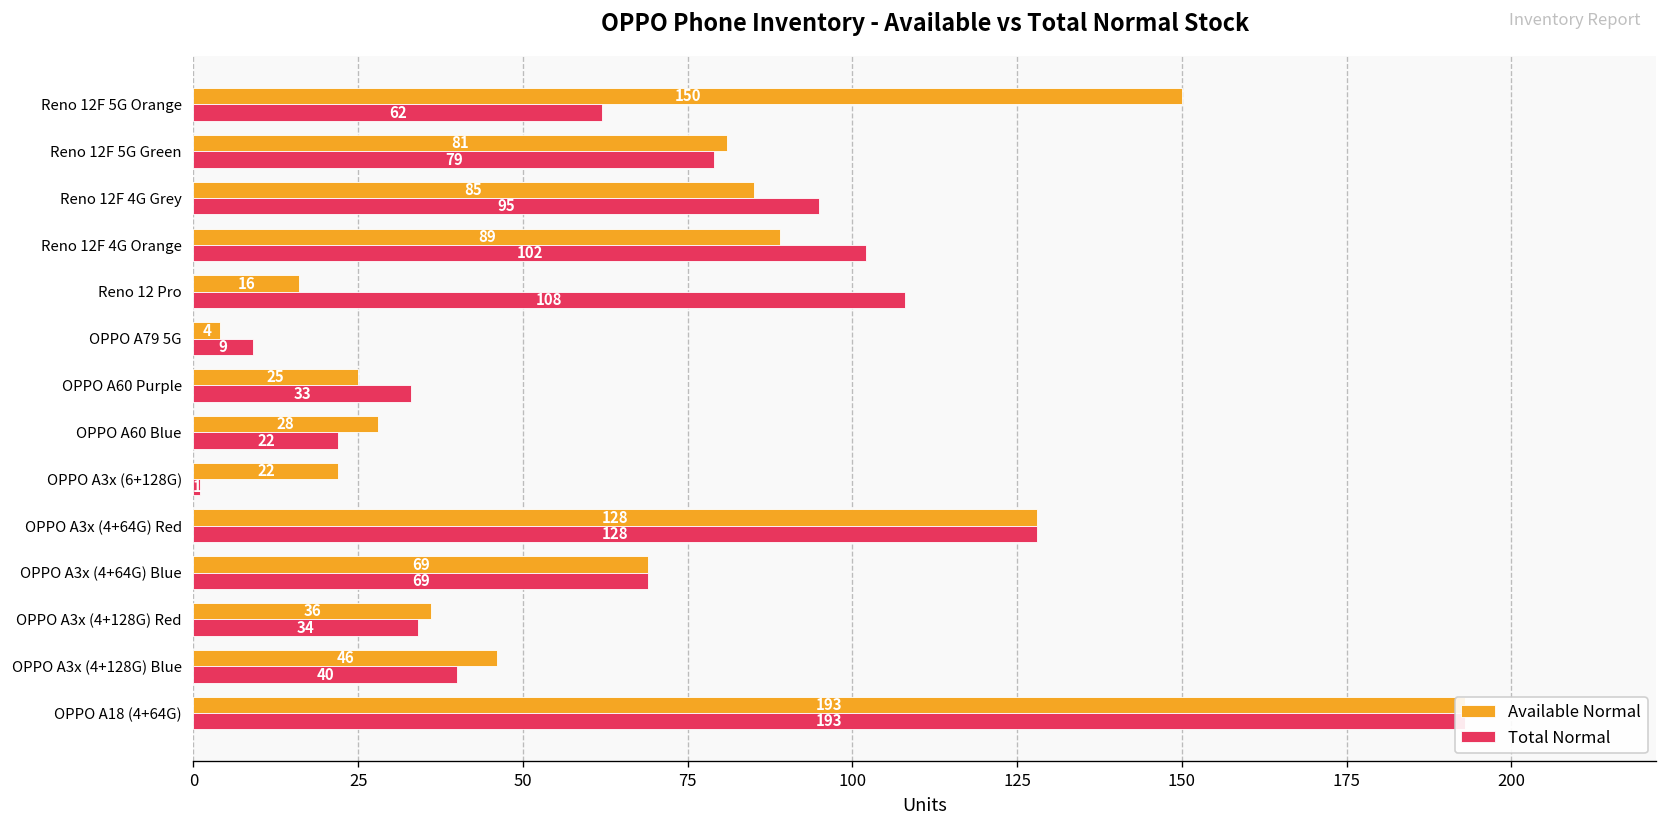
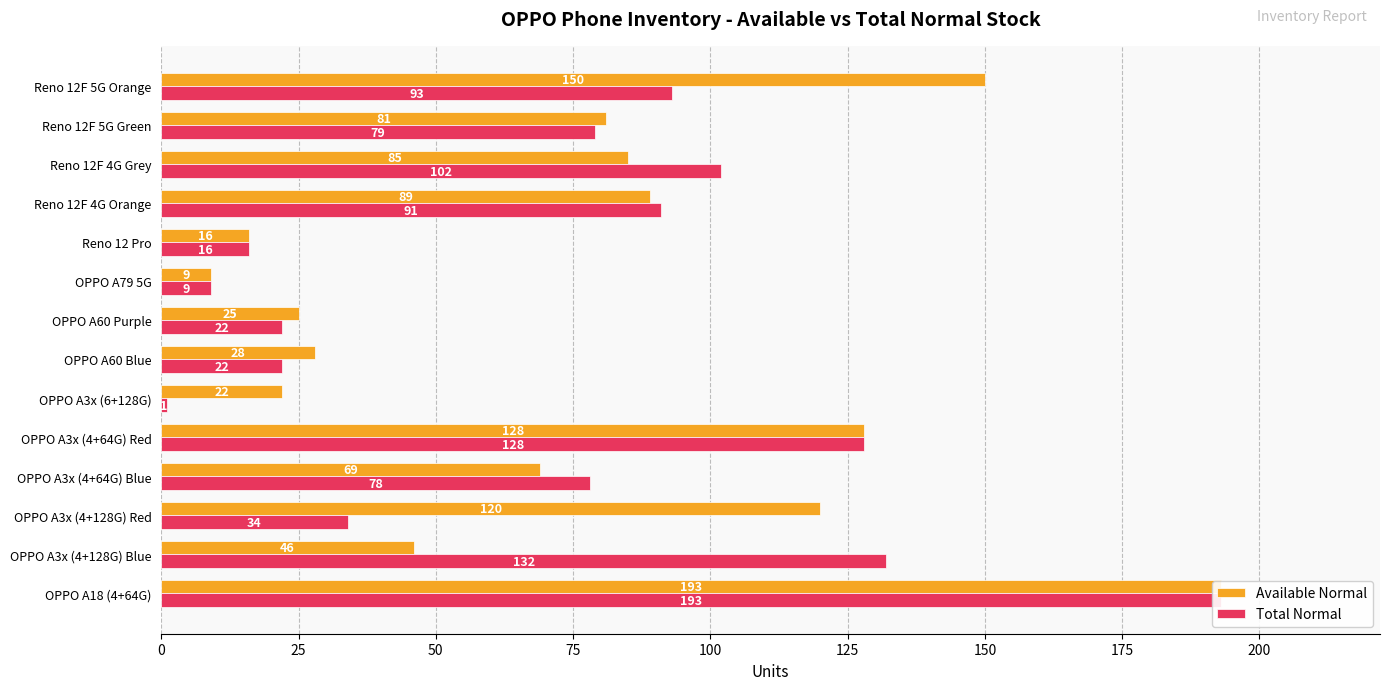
Total Normal, Reno 12F 5G Orange: 62 -> 93
Total Normal, Reno 12F 4G Grey: 95 -> 102
Total Normal, Reno 12F 4G Orange: 102 -> 91
Total Normal, Reno 12 Pro: 108 -> 16
Available Normal, OPPO A79 5G: 4 -> 9
Total Normal, OPPO A60 Purple: 33 -> 22
Total Normal, OPPO A3x (4+64G) Blue: 69 -> 78
Available Normal, OPPO A3x (4+128G) Red: 36 -> 120
Total Normal, OPPO A3x (4+128G) Blue: 40 -> 132
